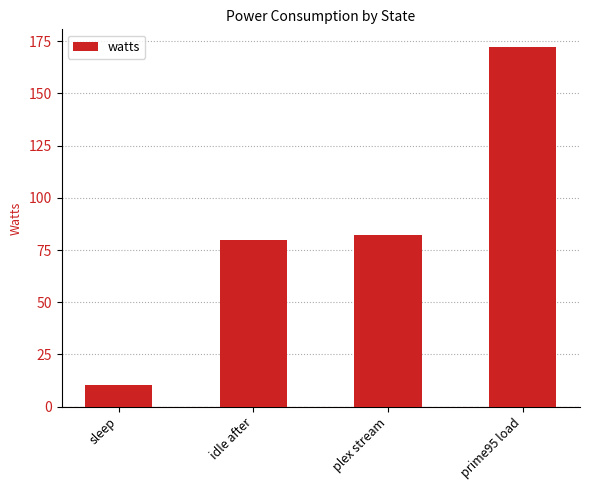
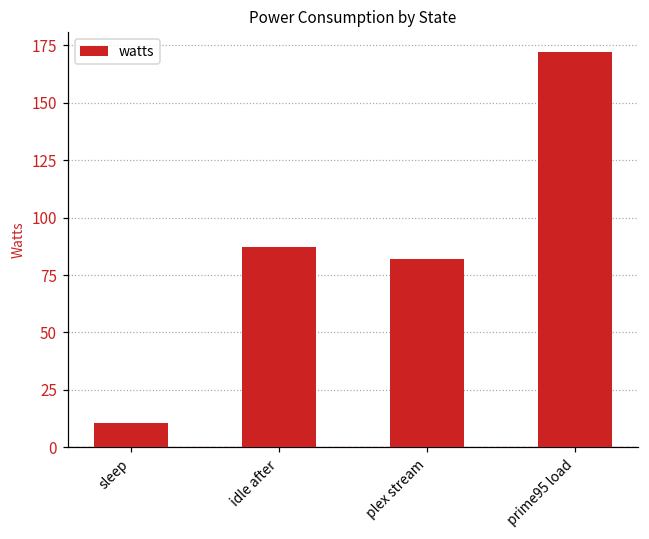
idle after: 80 -> 87
